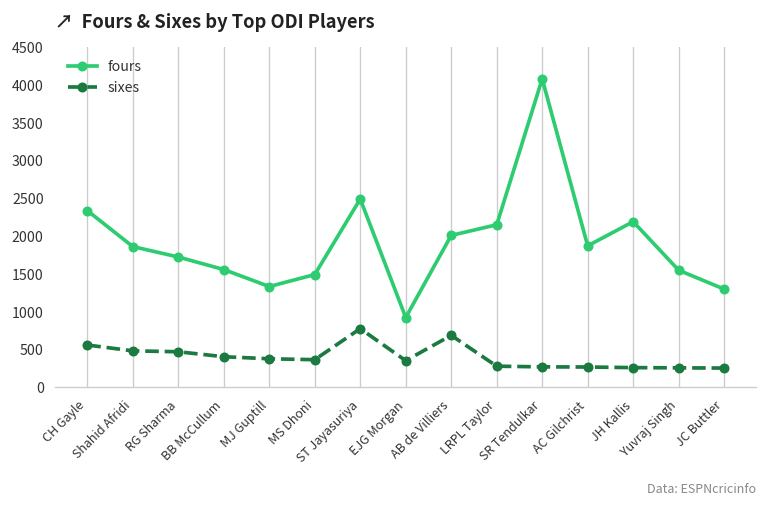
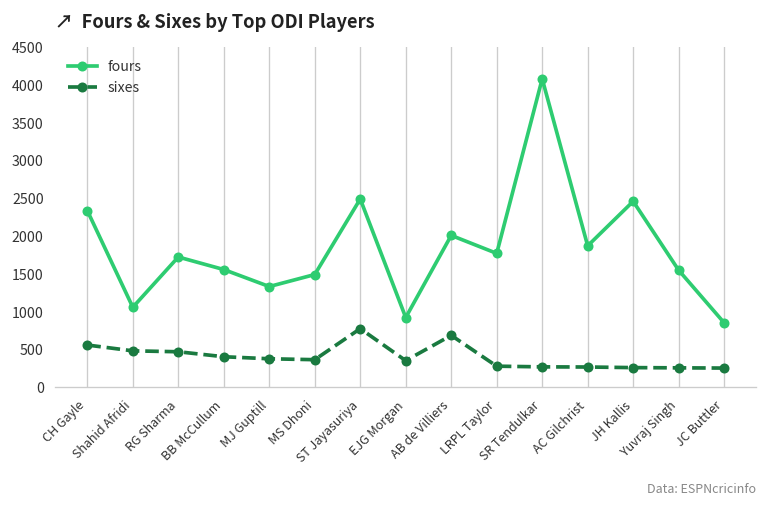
fours, Shahid Afridi: 1900 -> 1100
fours, LRPL Taylor: 2100 -> 1800
fours, JH Kallis: 2200 -> 2500
fours, JC Buttler: 1300 -> 800
